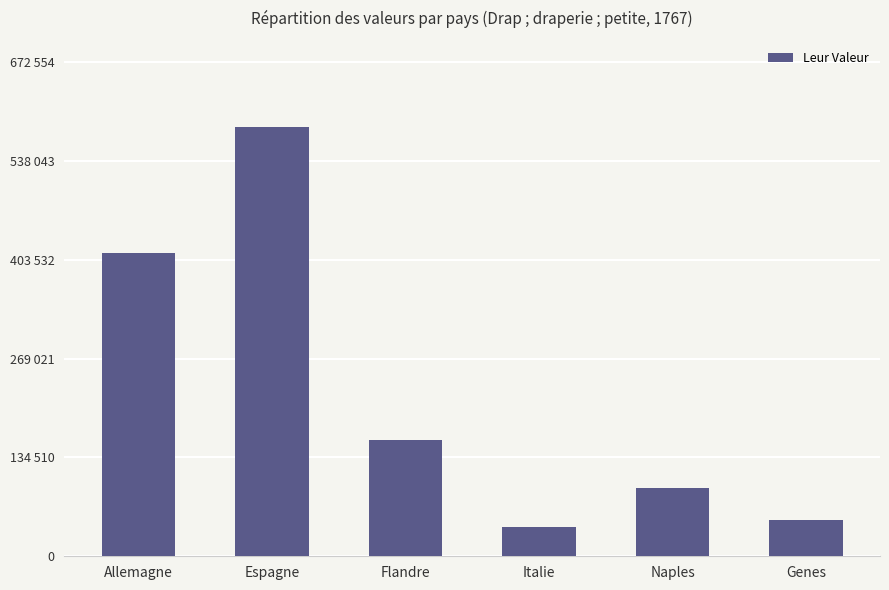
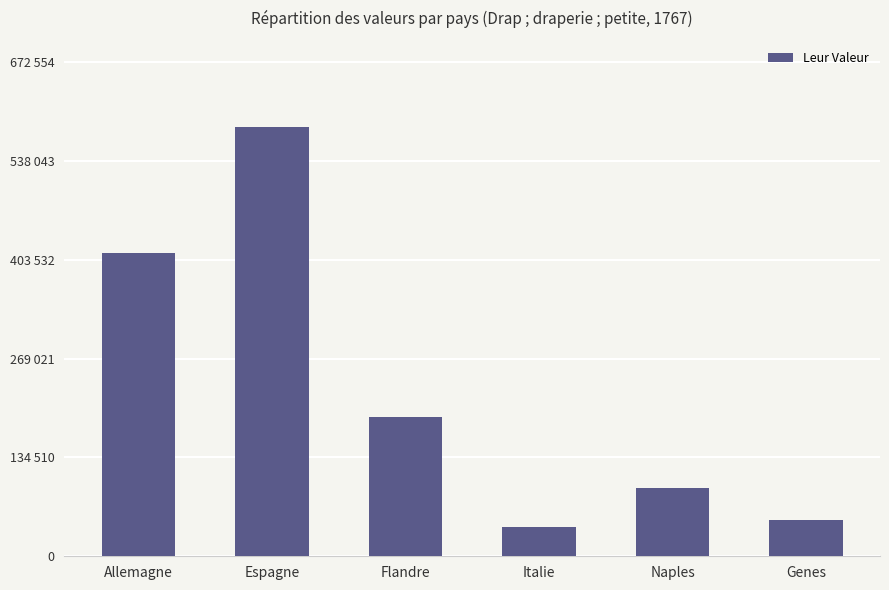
Flandre: 160000 -> 190000
